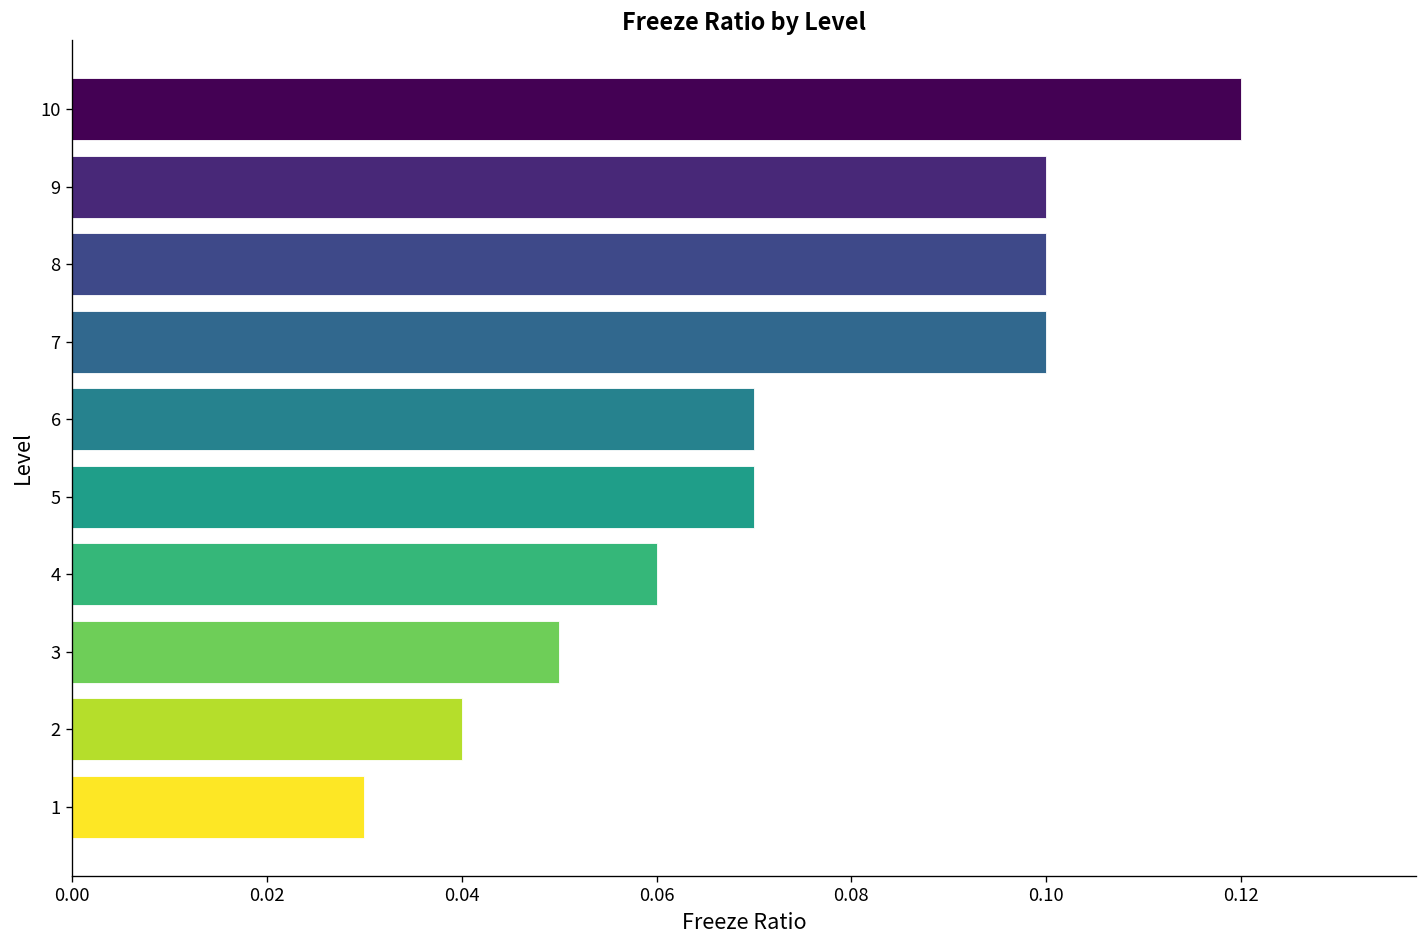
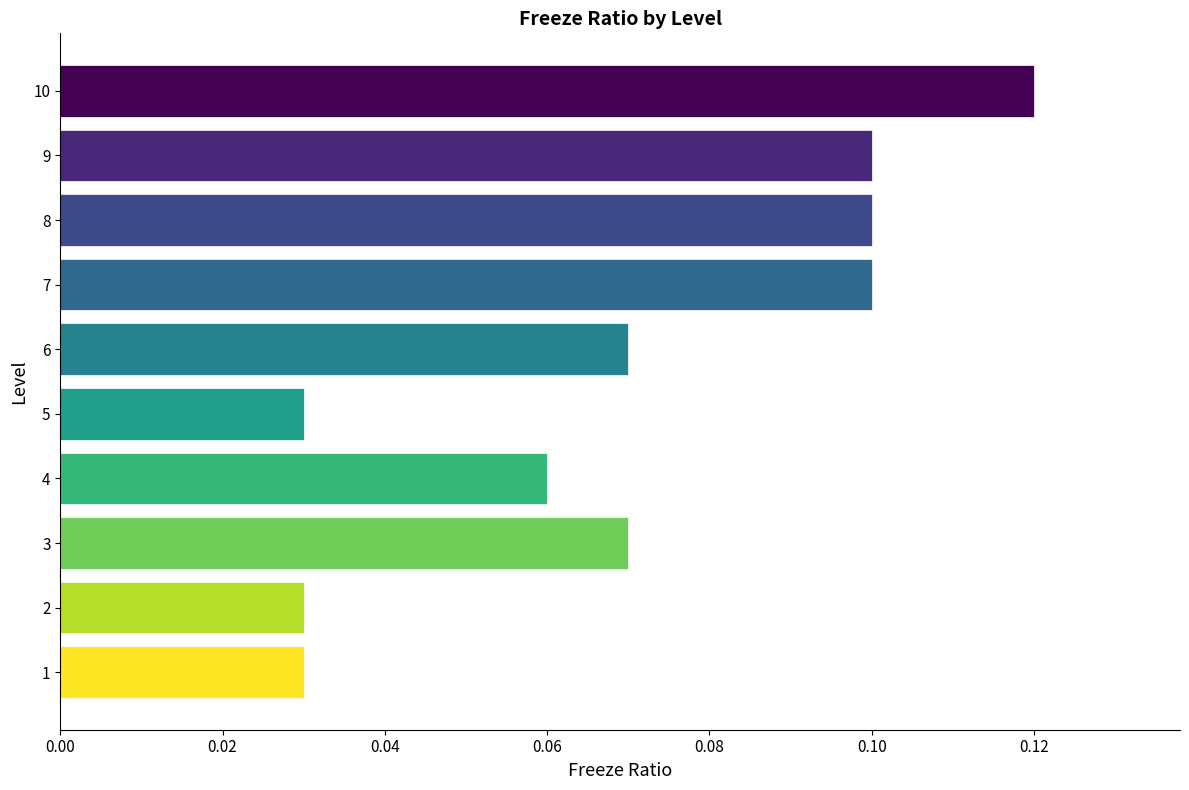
5: 0.07 -> 0.03
3: 0.05 -> 0.07
2: 0.04 -> 0.03
